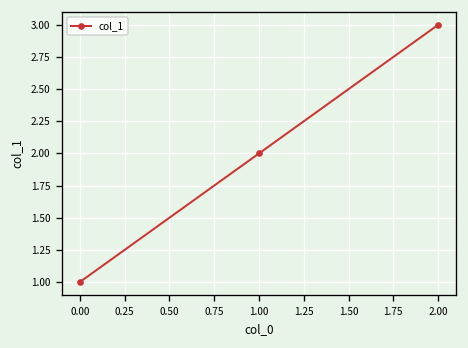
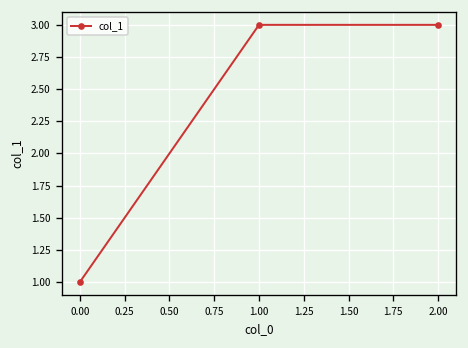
1.00: 2 -> 3
